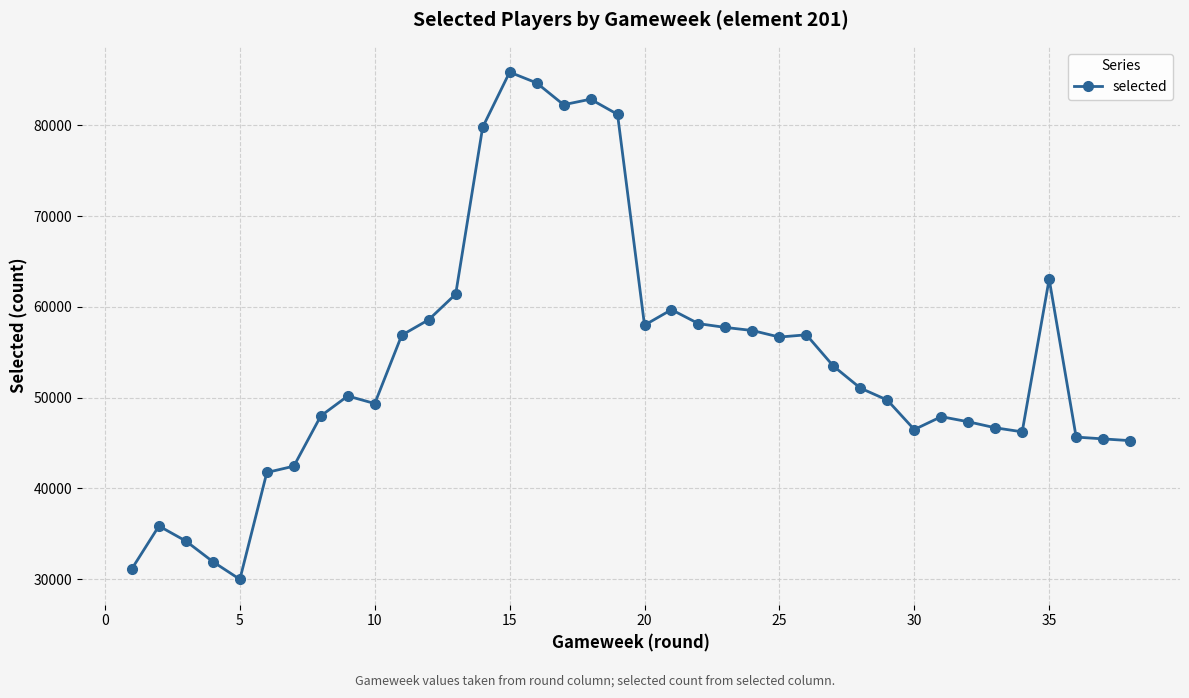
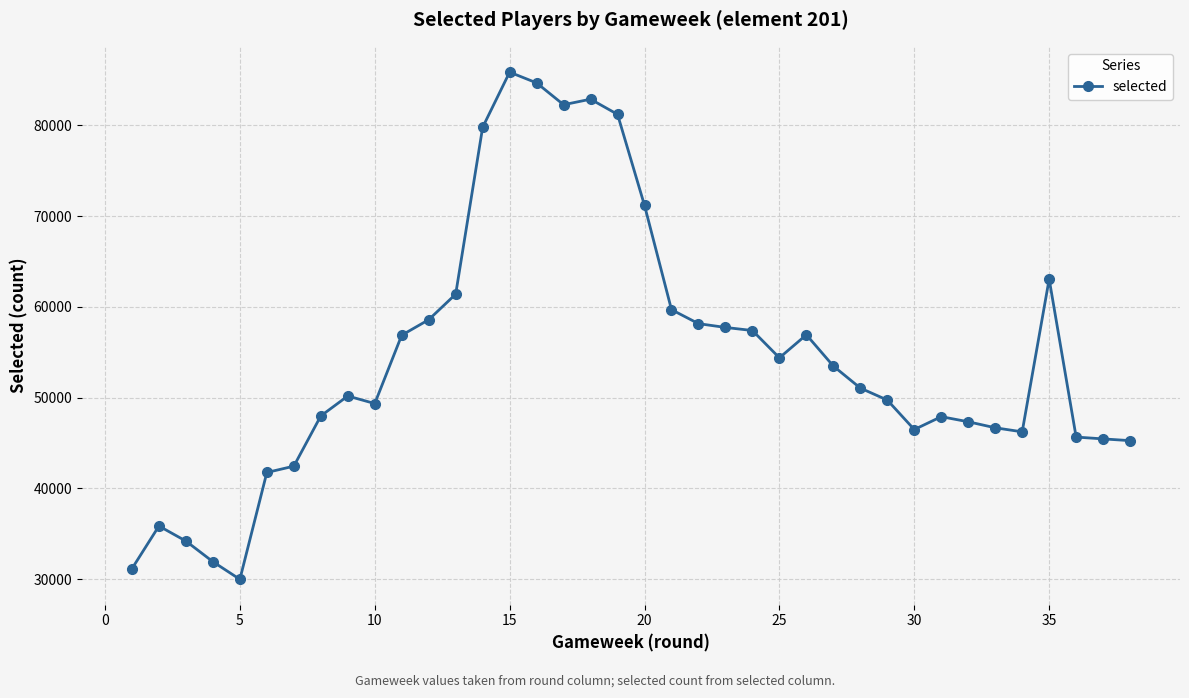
20: 58000 -> 71000
25: 57000 -> 54000
